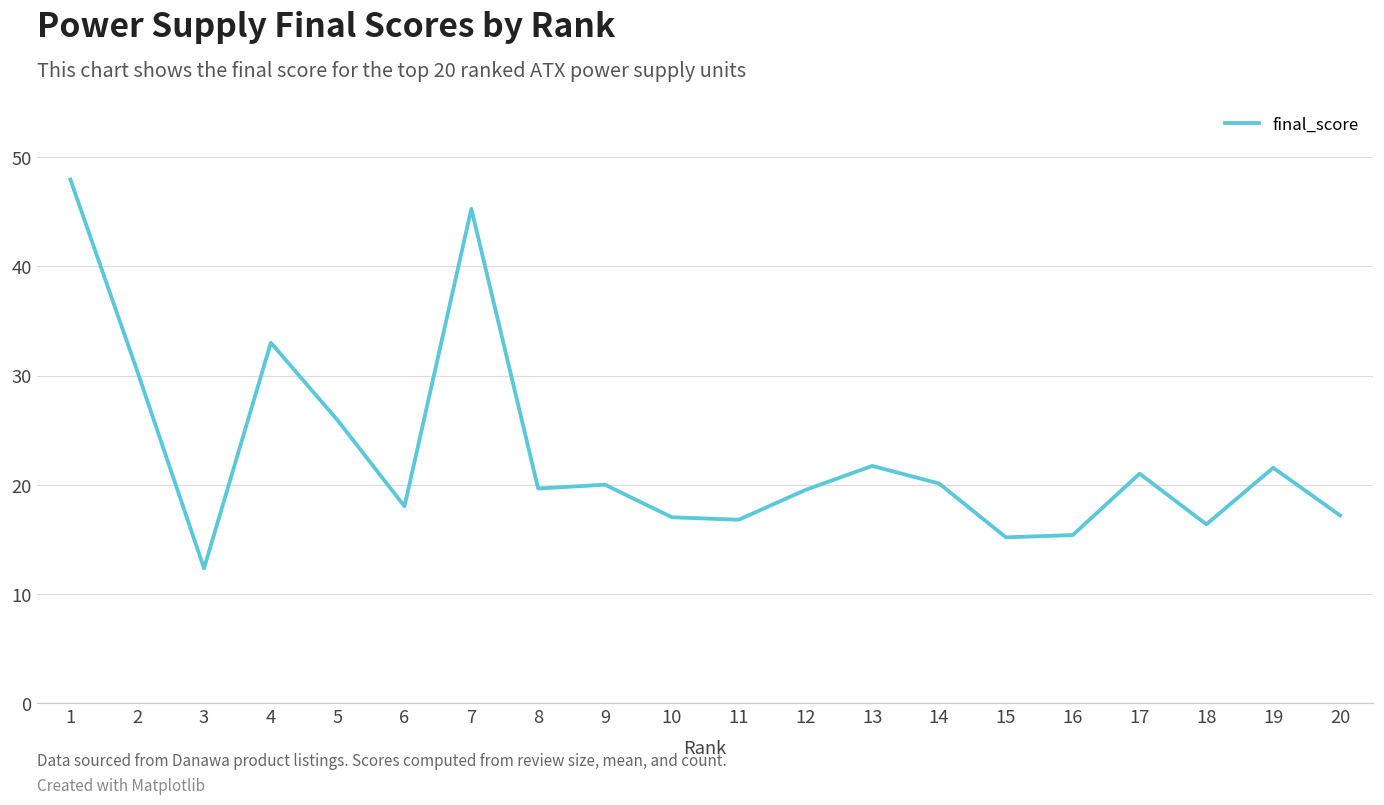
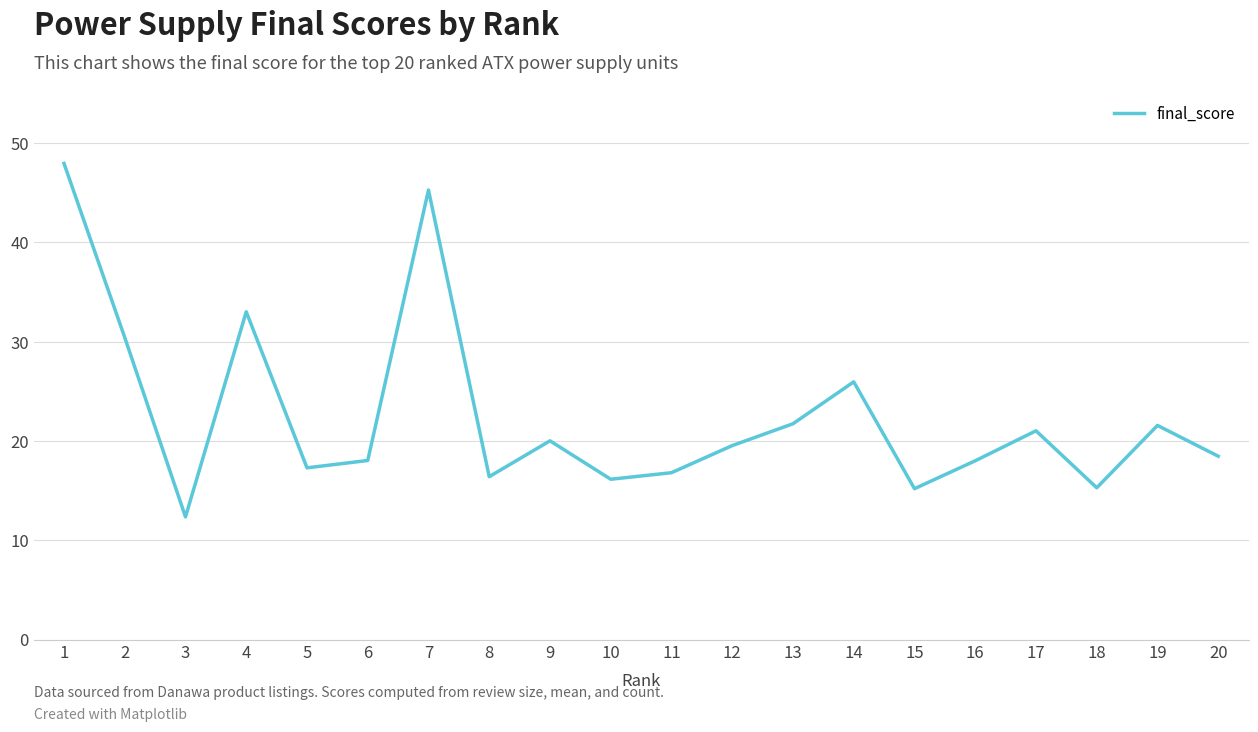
5: 26 -> 17
8: 20 -> 16
10: 17 -> 16
14: 20 -> 26
16: 15 -> 18
18: 16 -> 15
20: 17 -> 18
